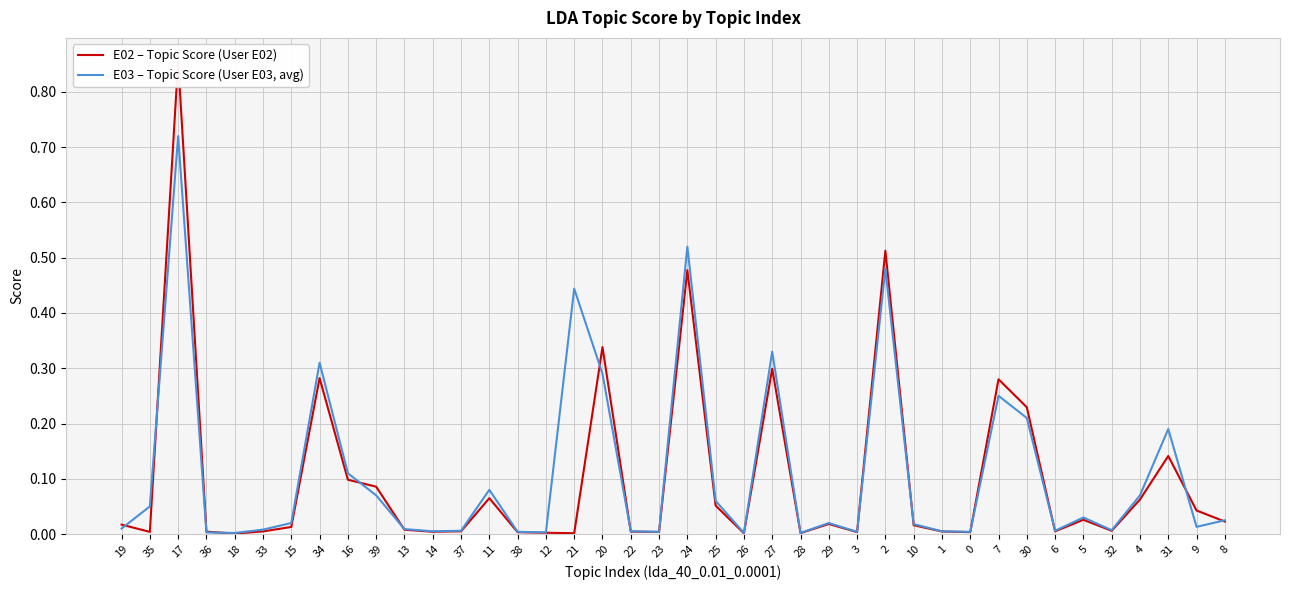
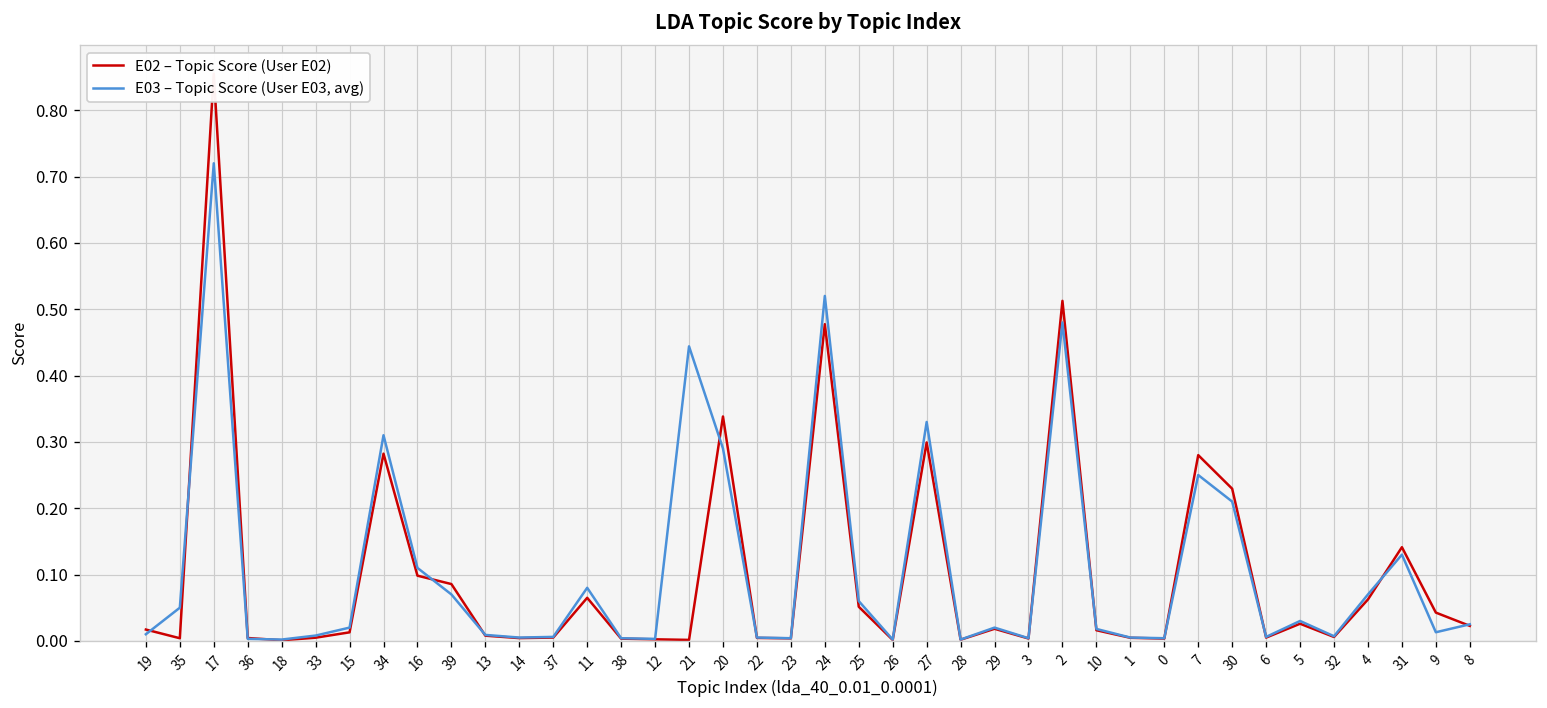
E03 – Topic Score (User E03, avg), 31: 0.19 -> 0.13
